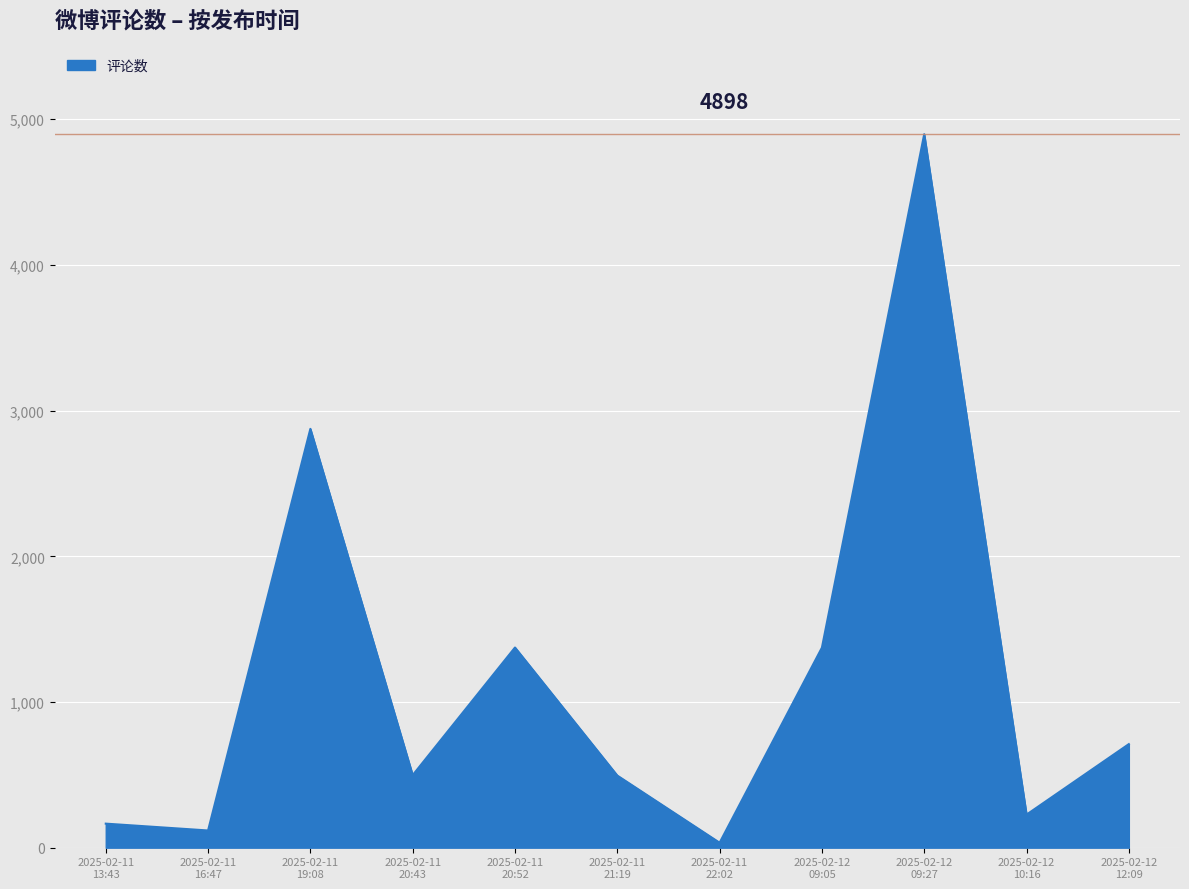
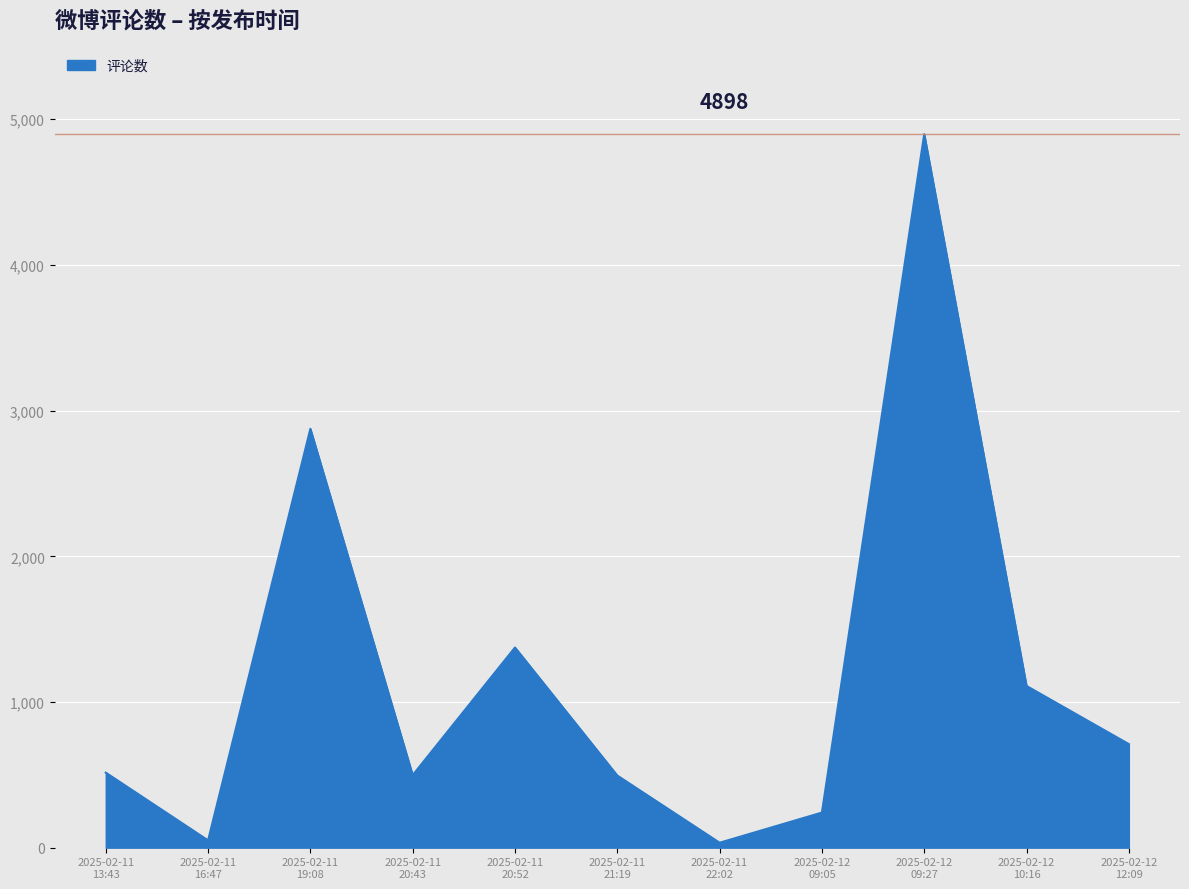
2025-02-11 13:43: 170 -> 520
2025-02-11 16:47: 120 -> 50
2025-02-12 09:05: 1,370 -> 240
2025-02-12 10:16: 230 -> 1,110
